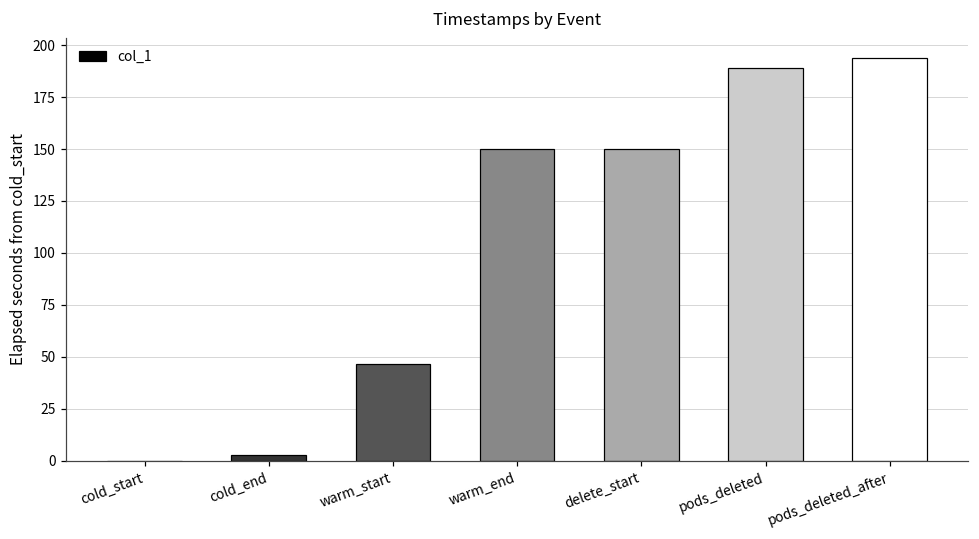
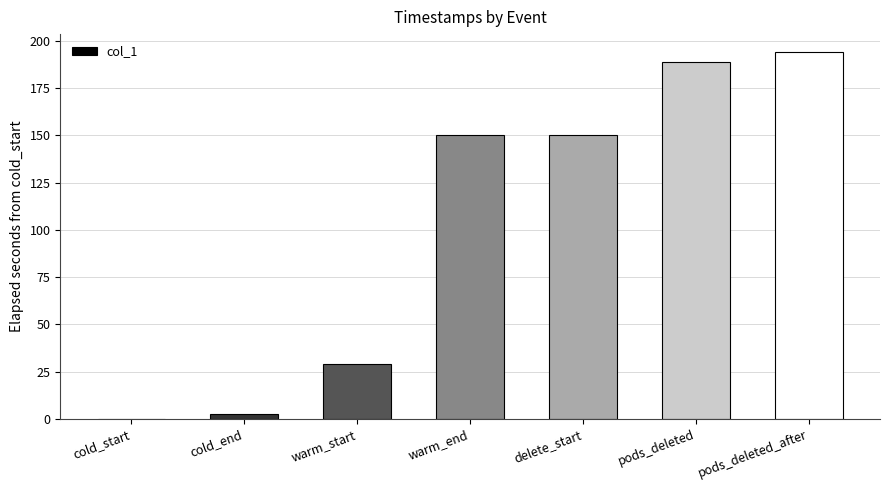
warm_start: 46 -> 29
